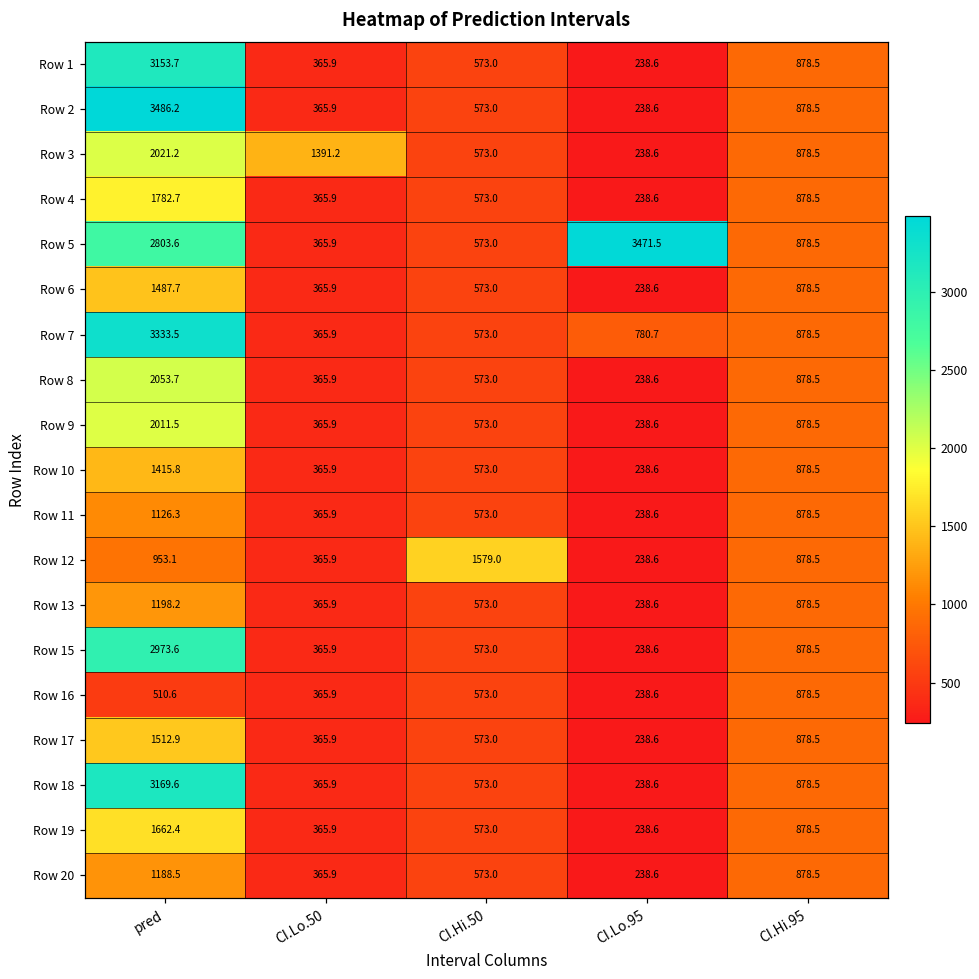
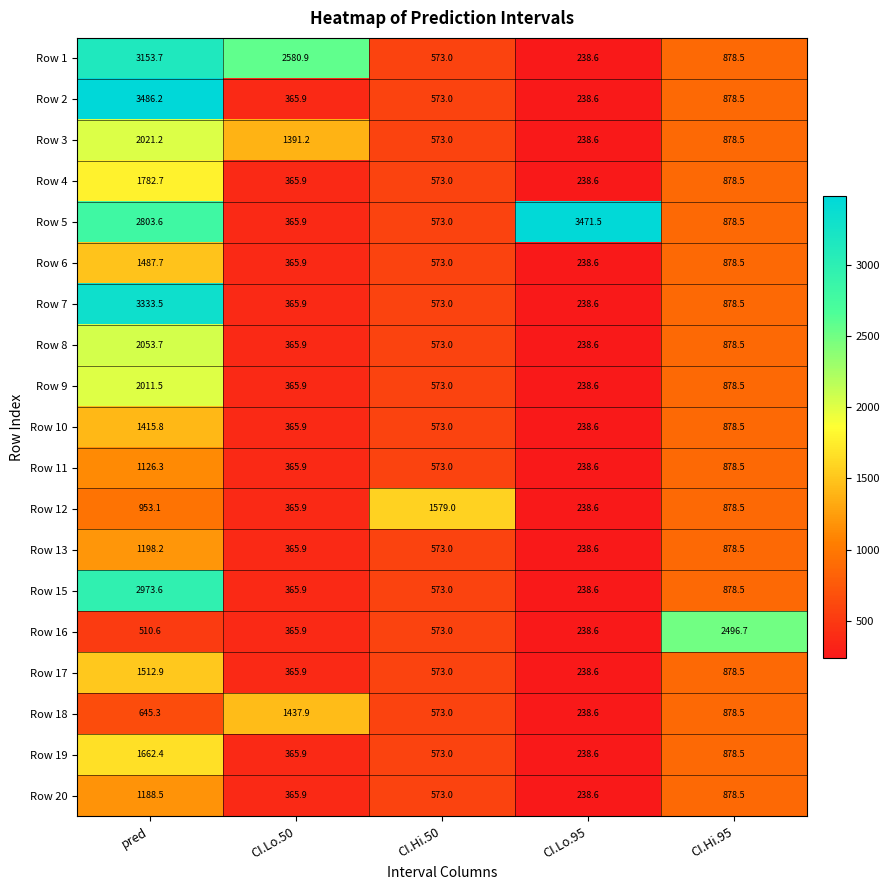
Row 1, CI.Lo.50: 365.9 -> 2580.9
Row 7, CI.Lo.95: 780.7 -> 238.6
Row 16, CI.Hi.95: 878.5 -> 2496.7
Row 18, pred: 3169.6 -> 645.3
Row 18, CI.Lo.50: 365.9 -> 1437.9
